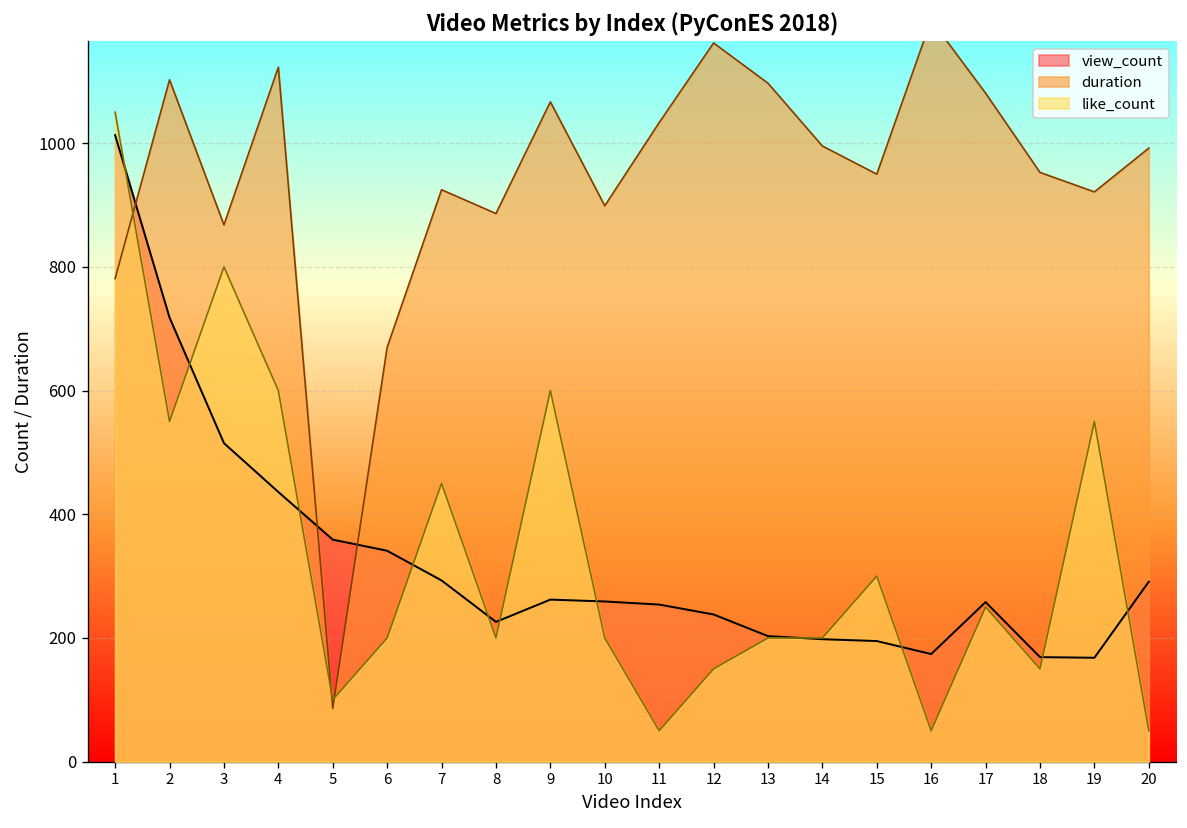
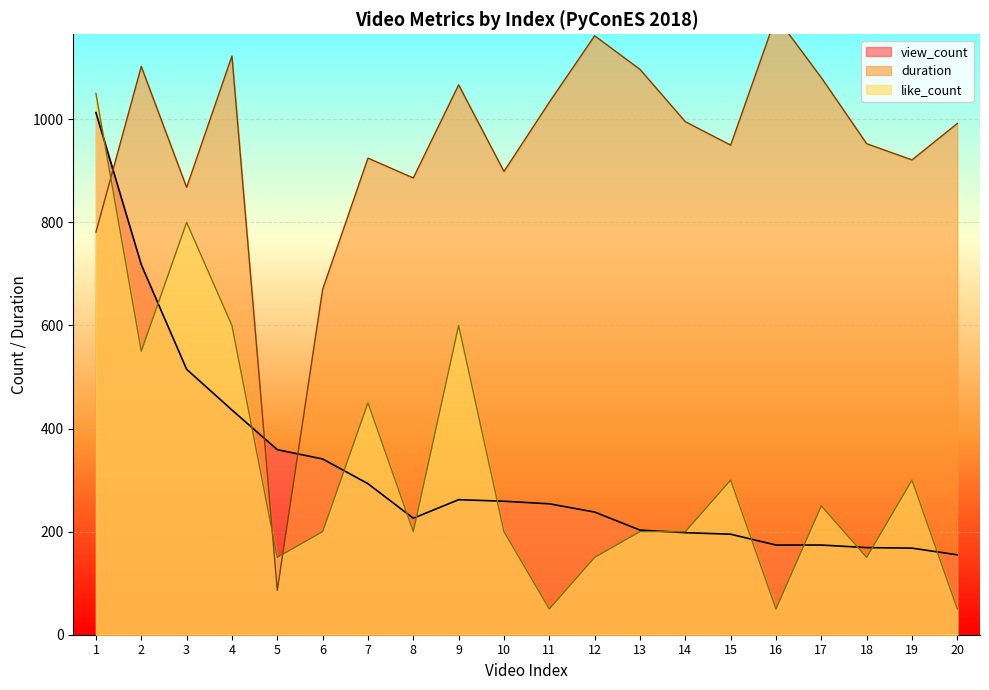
like_count, 5: 100 -> 150
view_count, 17: 260 -> 170
like_count, 19: 550 -> 300
view_count, 20: 290 -> 160
